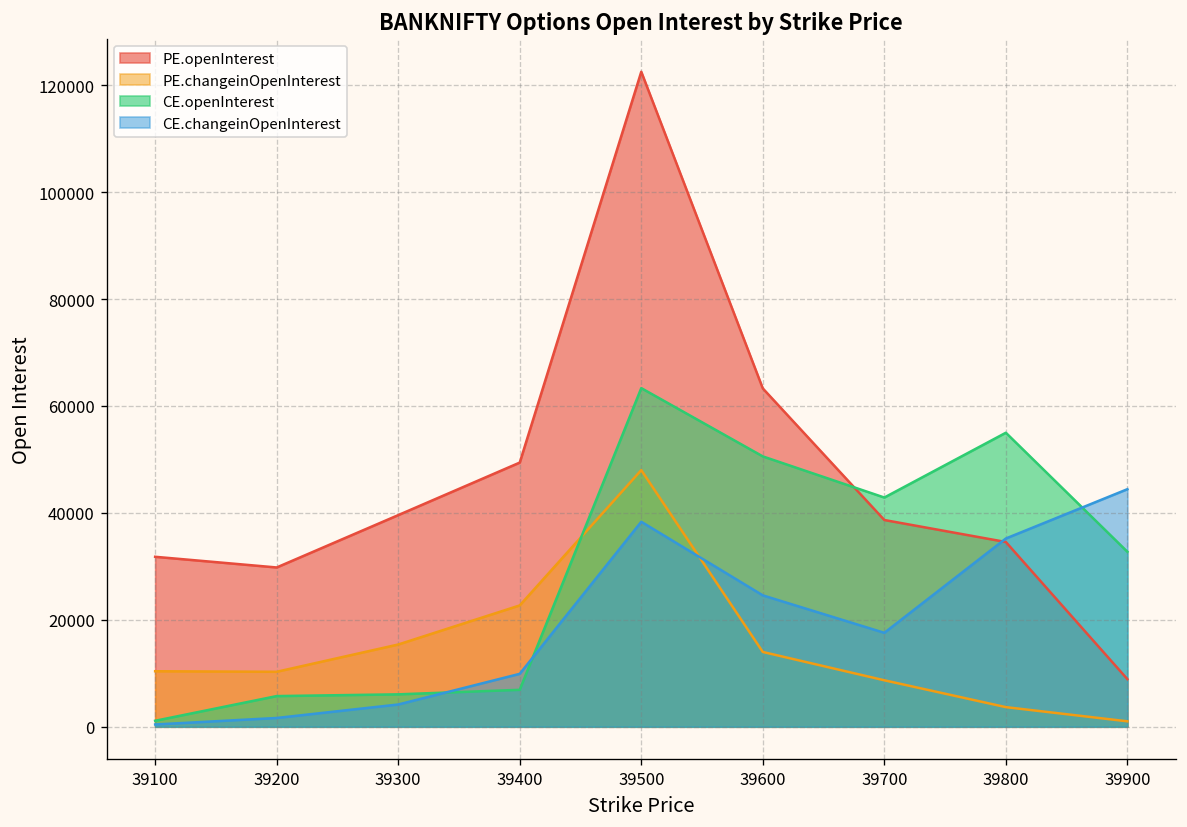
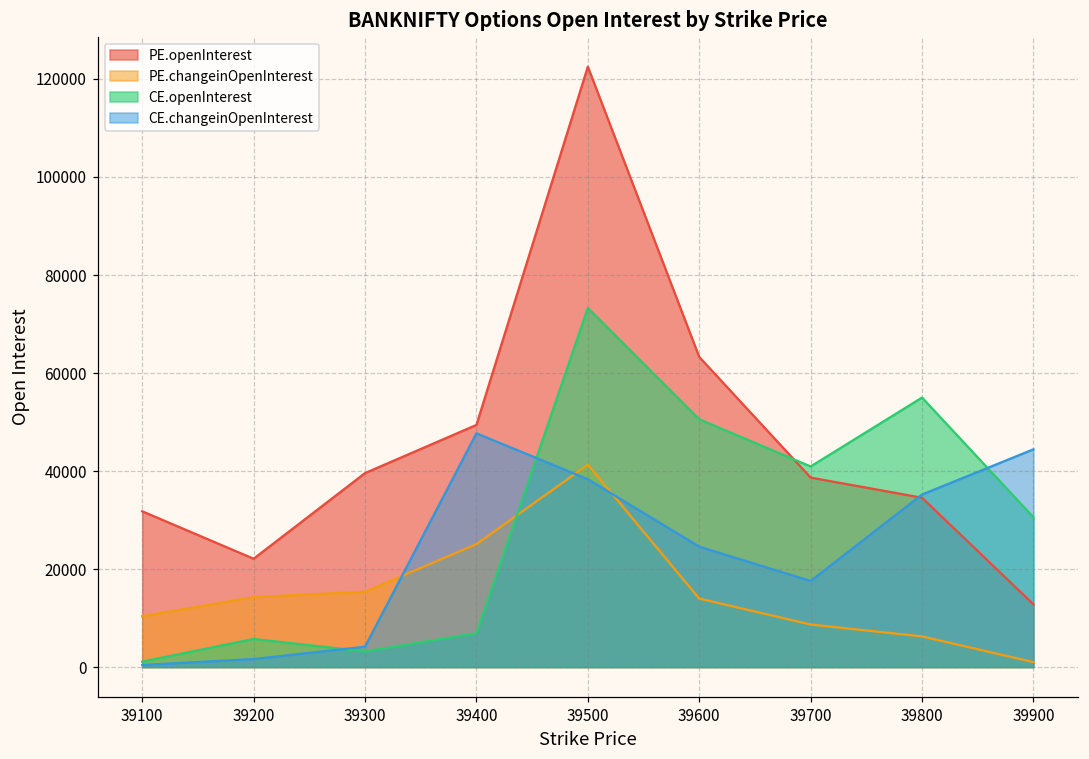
PE.openInterest, 39200: 30000 -> 22000
PE.changeinOpenInterest, 39200: 10000 -> 14000
CE.openInterest, 39300: 6000 -> 3000
PE.changeinOpenInterest, 39400: 23000 -> 25000
CE.changeinOpenInterest, 39400: 10000 -> 48000
PE.changeinOpenInterest, 39500: 48000 -> 41000
CE.openInterest, 39500: 63000 -> 73000
CE.openInterest, 39700: 43000 -> 41000
PE.changeinOpenInterest, 39800: 4000 -> 6000
PE.openInterest, 39900: 9000 -> 13000
CE.openInterest, 39900: 33000 -> 31000
